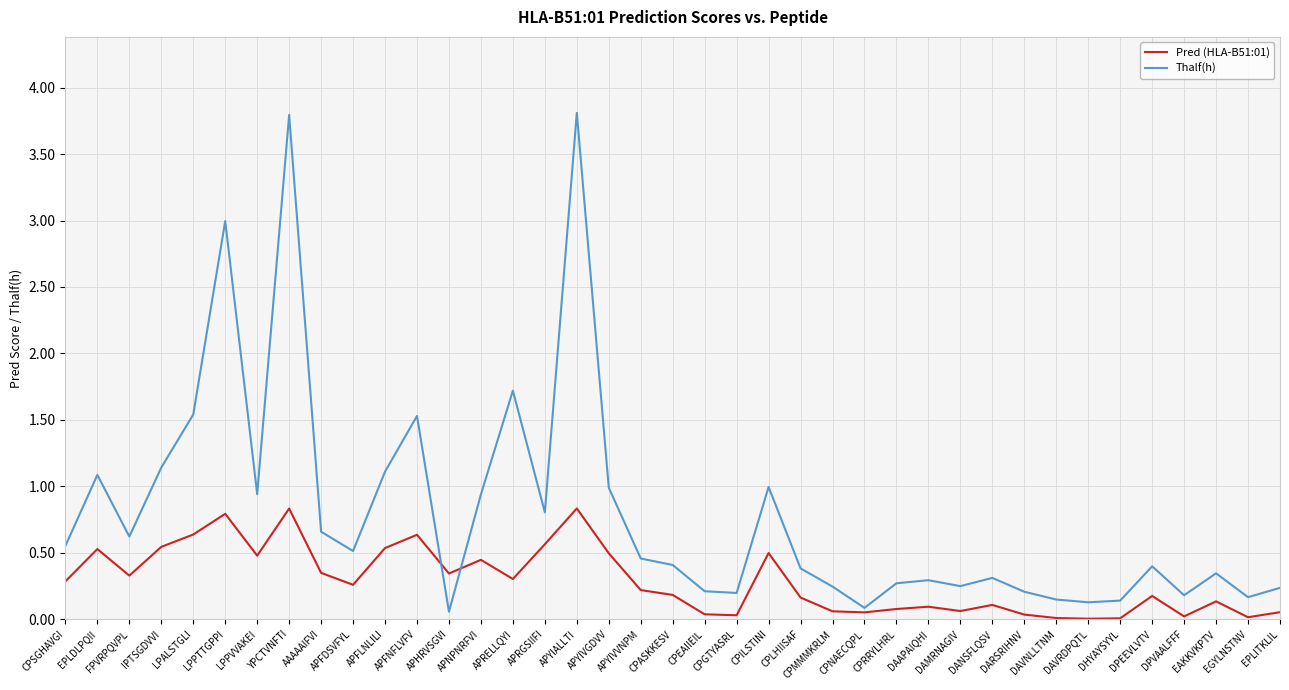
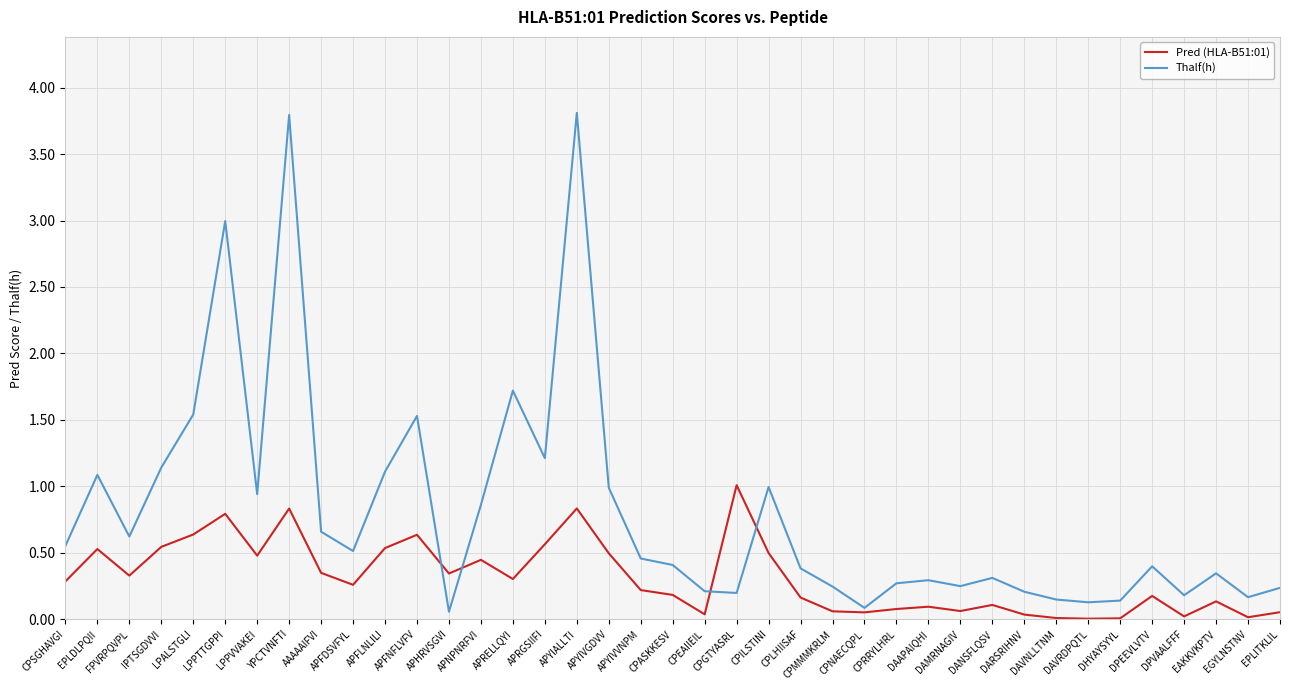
Thalf(h), APNPNRFVI: 0.94 -> 0.86
Thalf(h), APRGSIIFI: 0.80 -> 1.21
Pred (HLA-B51:01), CPGTYASRL: 0.03 -> 1.01
